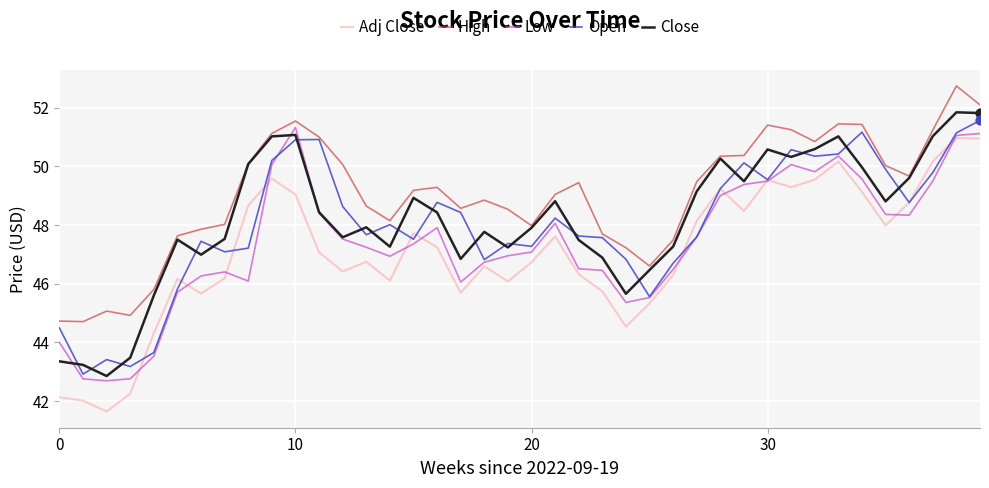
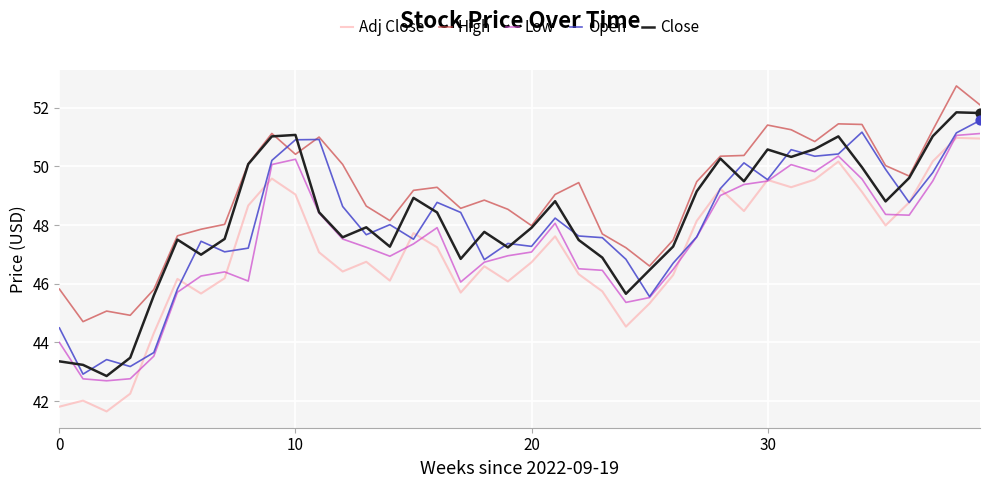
Adj Close, 0: 42.1 -> 41.8
High, 0: 44.7 -> 45.8
High, 10: 51.5 -> 50.4
Low, 10: 51.3 -> 50.2
